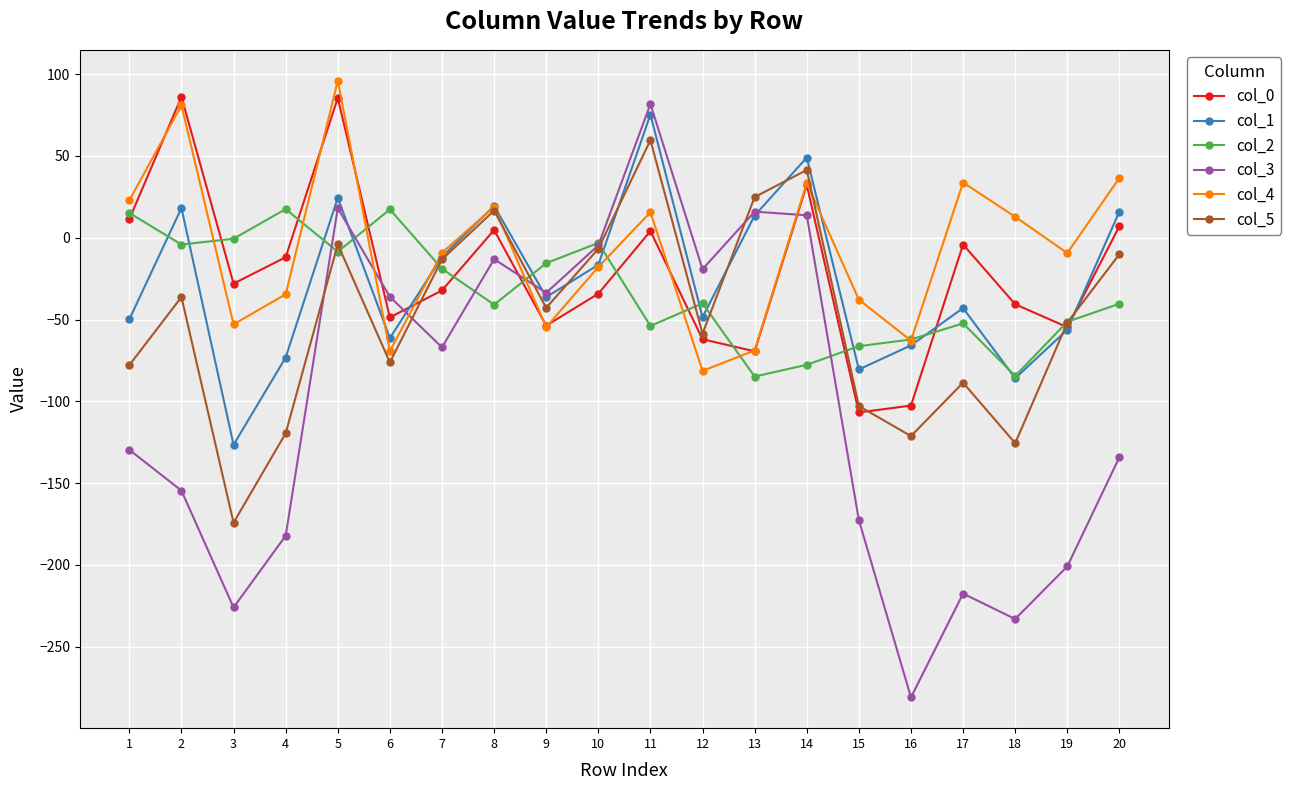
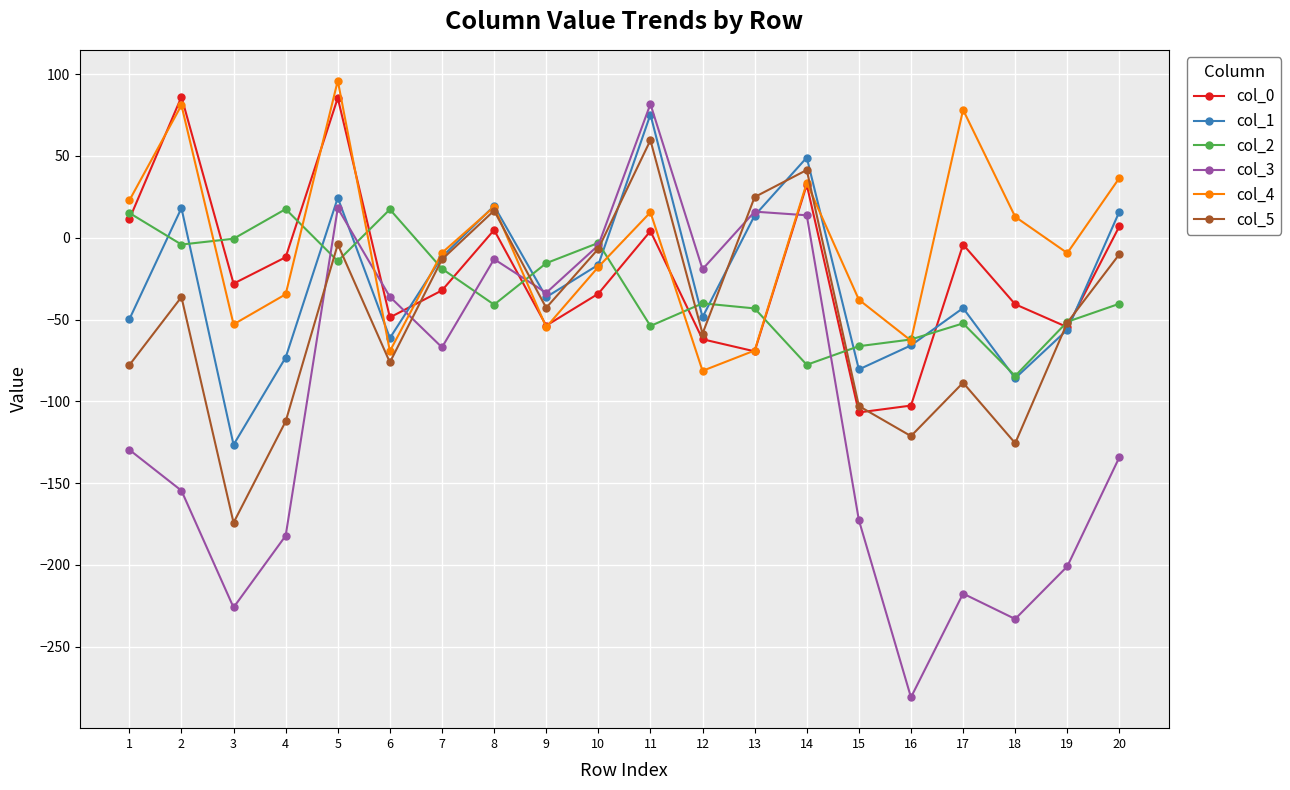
col_5, 4: -120 -> -112
col_2, 5: -9 -> -14
col_2, 13: -85 -> -43
col_4, 17: 34 -> 78
